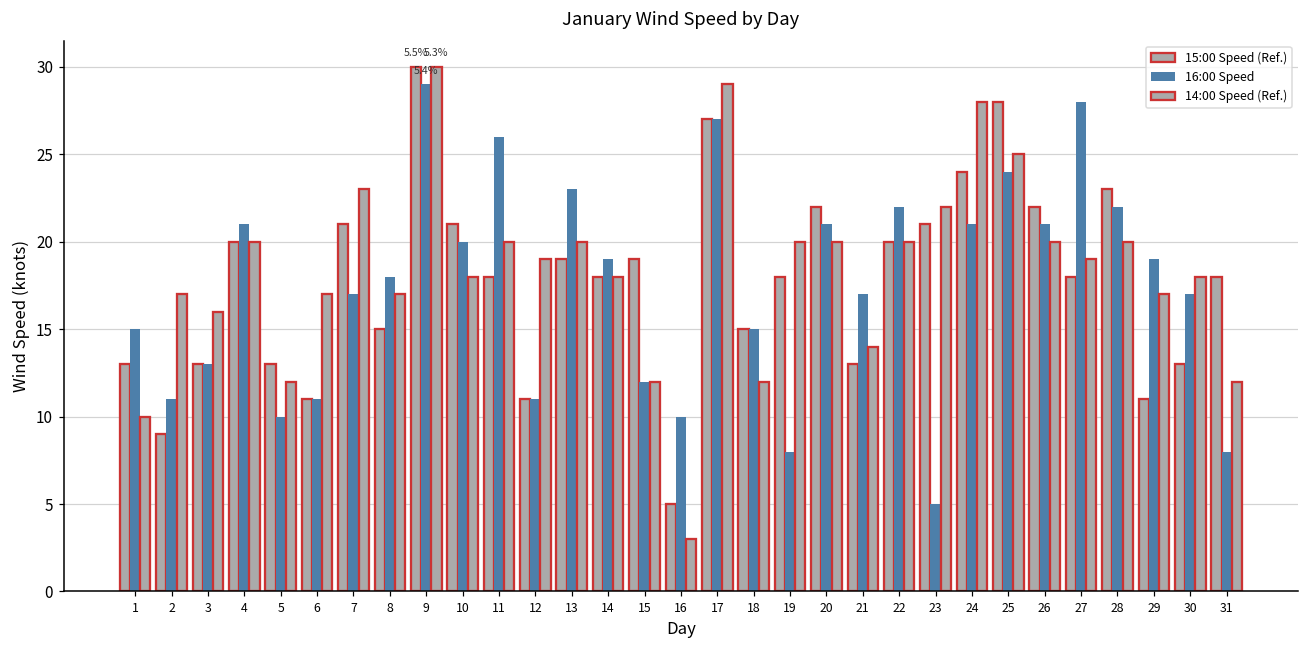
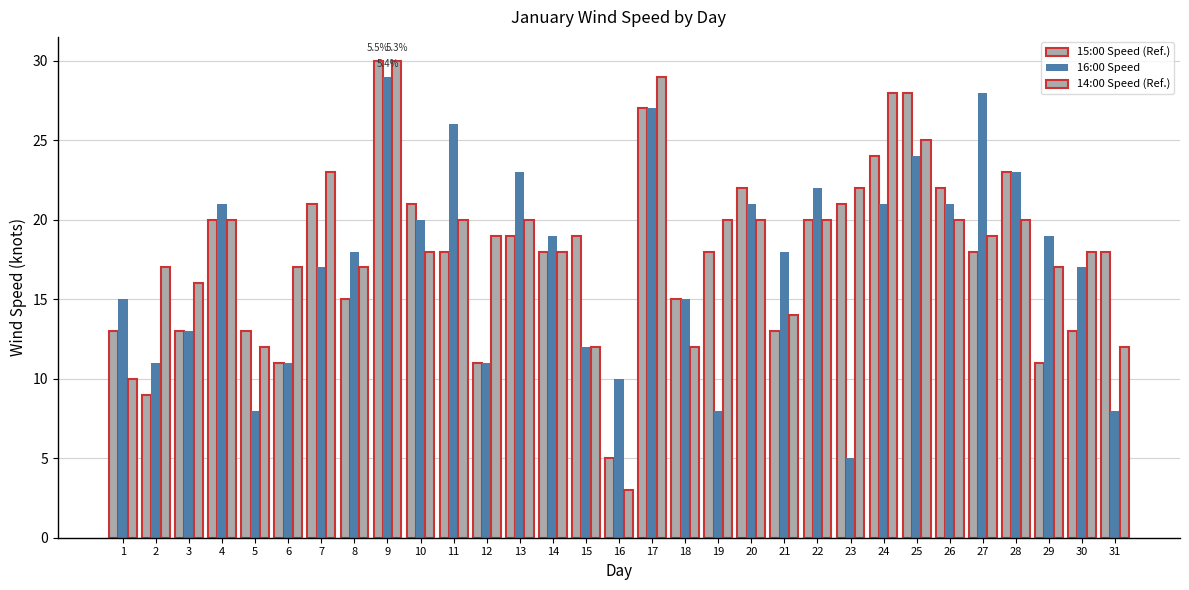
16:00 Speed, 5: 10 -> 8
16:00 Speed, 21: 17 -> 18
16:00 Speed, 28: 22 -> 23
